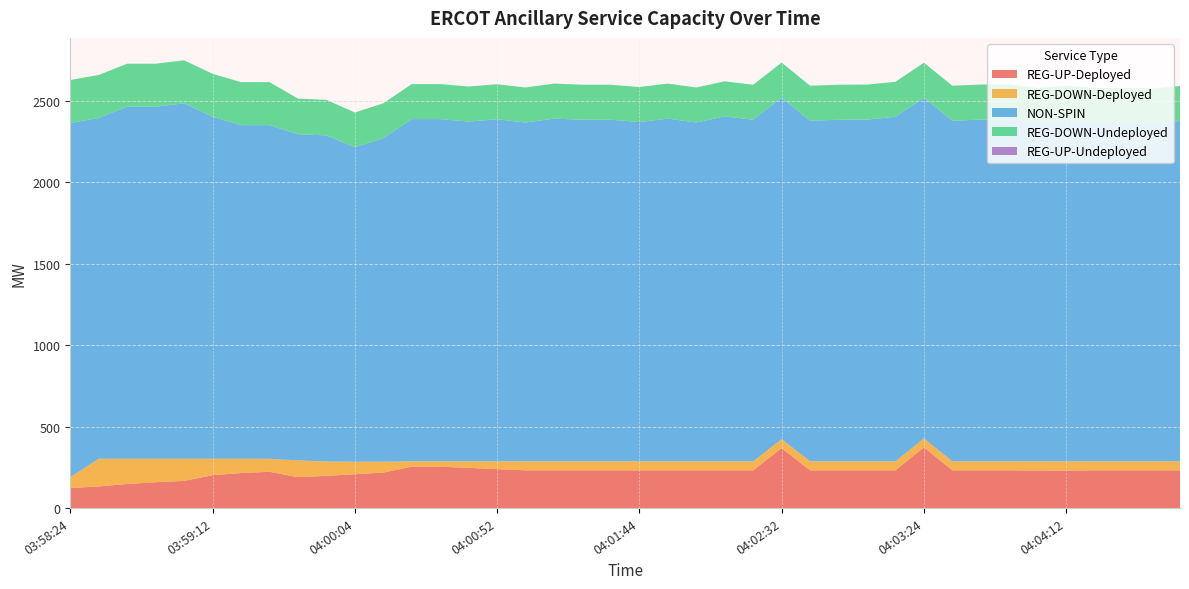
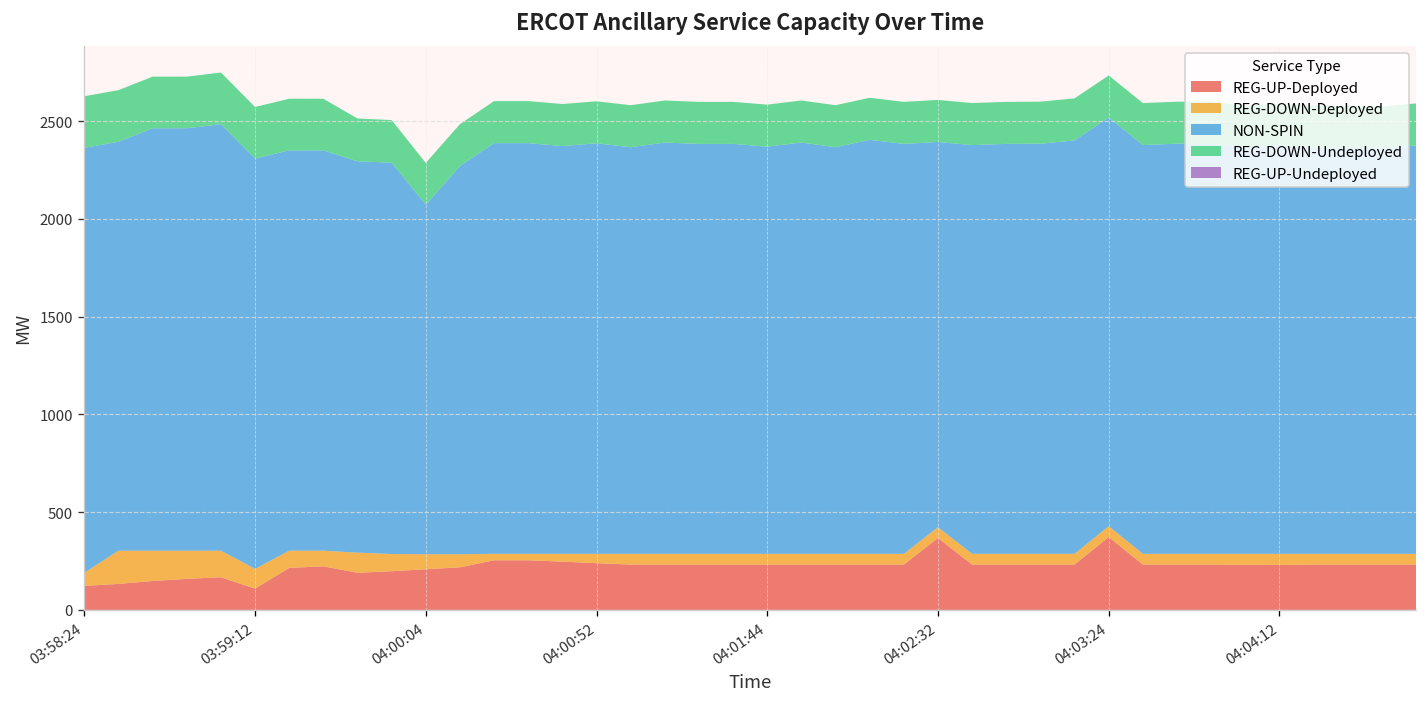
REG-UP-Deployed, 03:59:12: 200 -> 110
NON-SPIN, 04:00:04: 1930 -> 1790
NON-SPIN, 04:02:32: 2100 -> 1970
